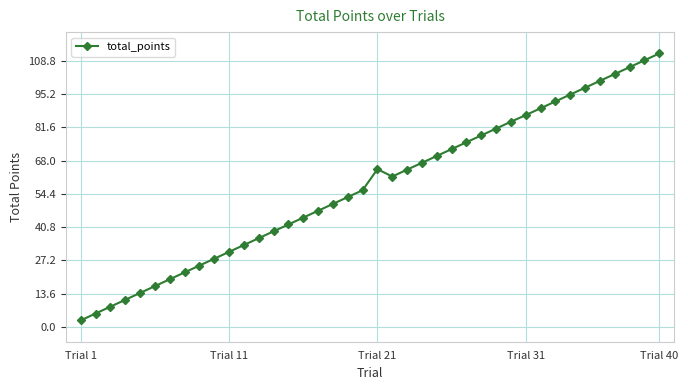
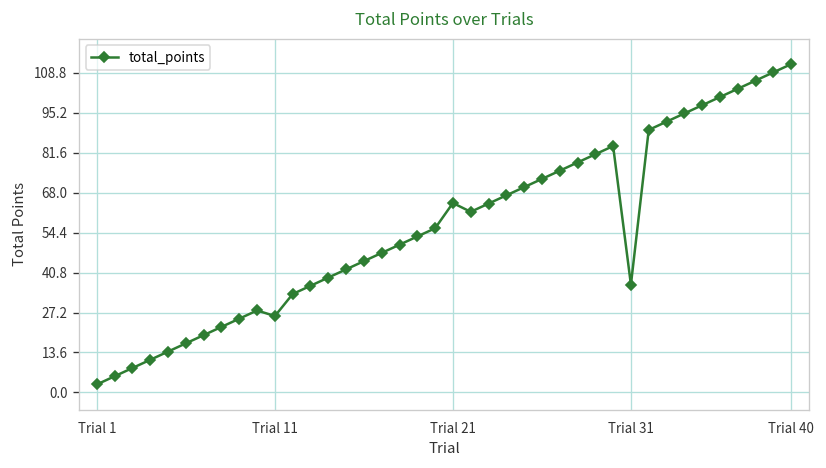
Trial 11: 31 -> 26
Trial 31: 87 -> 37
